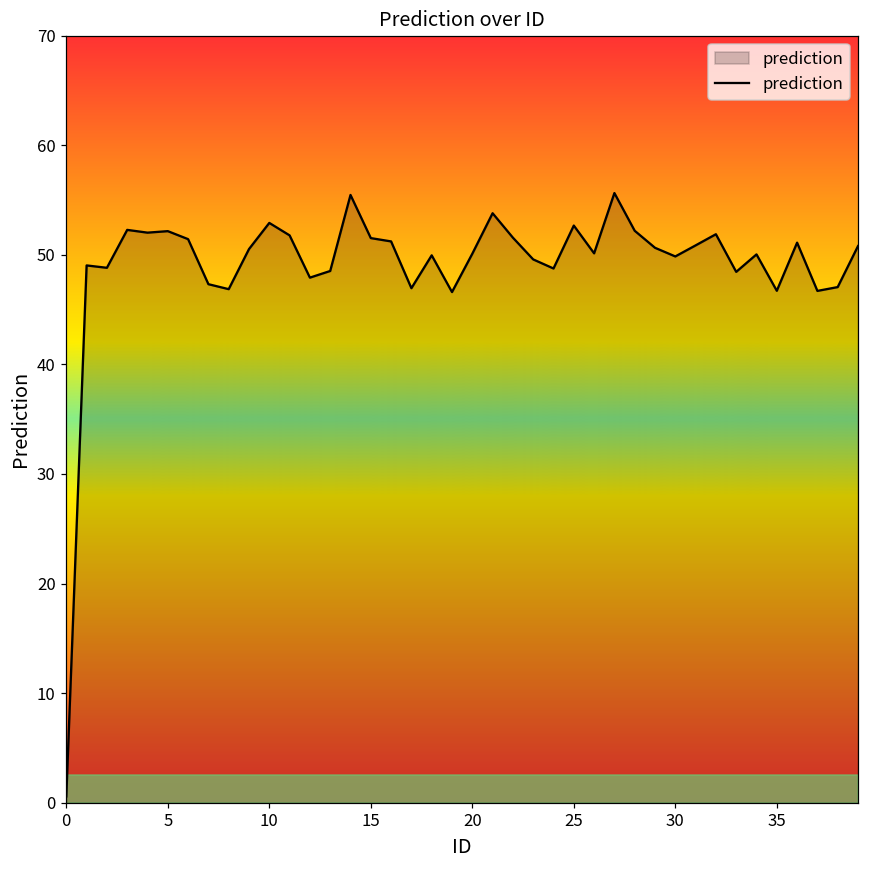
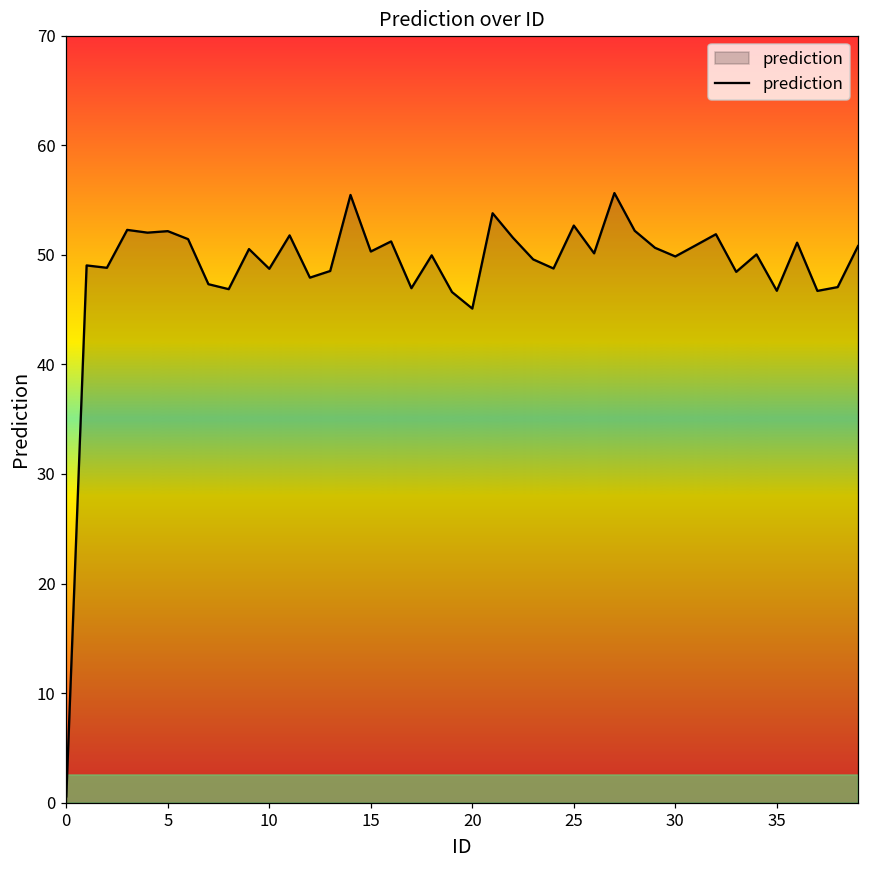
10: 53 -> 49
15: 52 -> 50
20: 50 -> 45
